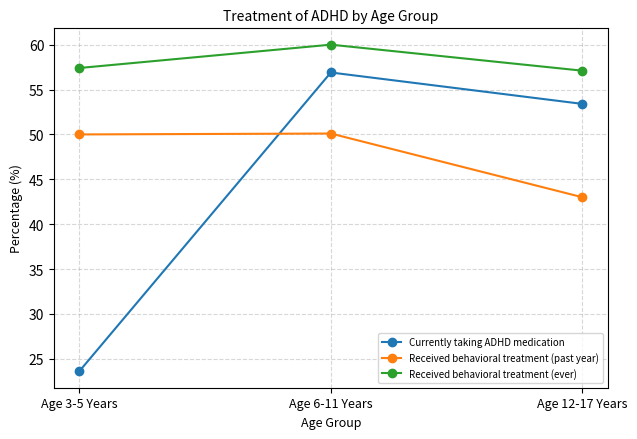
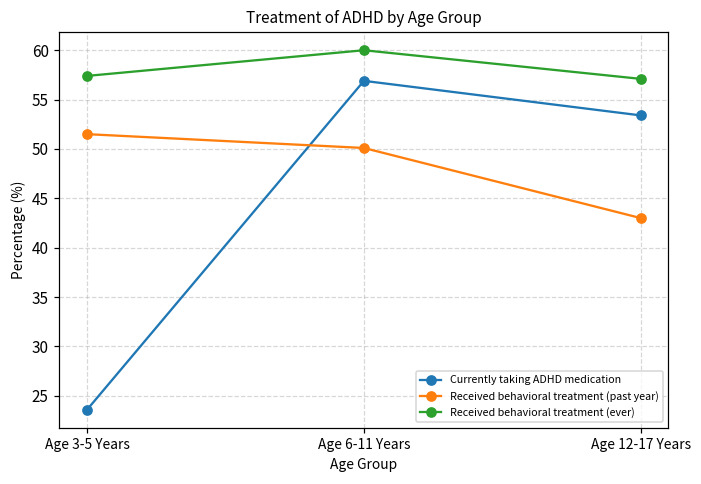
Received behavioral treatment (past year), Age 3-5 Years: 50 -> 52
